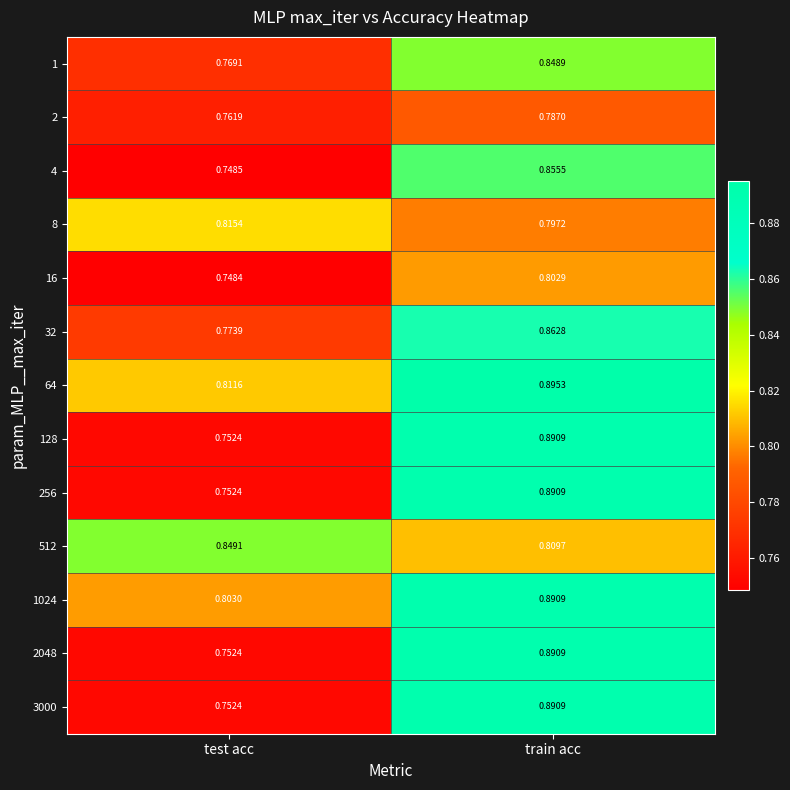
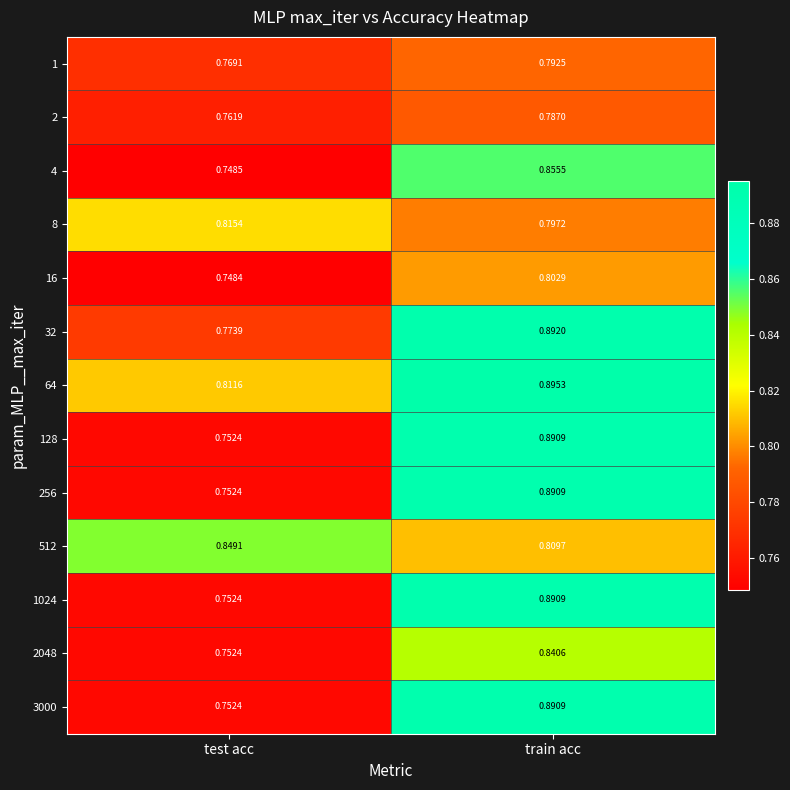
1, train acc: 0.8489 -> 0.7925
32, train acc: 0.8628 -> 0.8920
1024, test acc: 0.8030 -> 0.7524
2048, train acc: 0.8909 -> 0.8406
